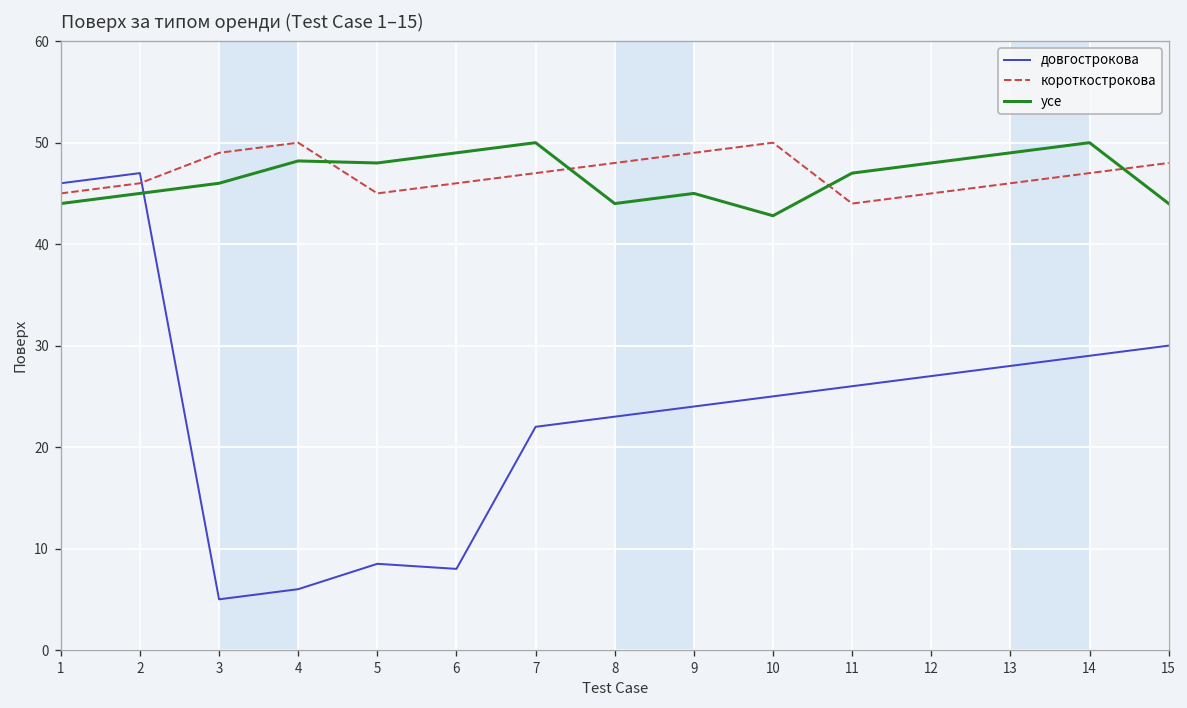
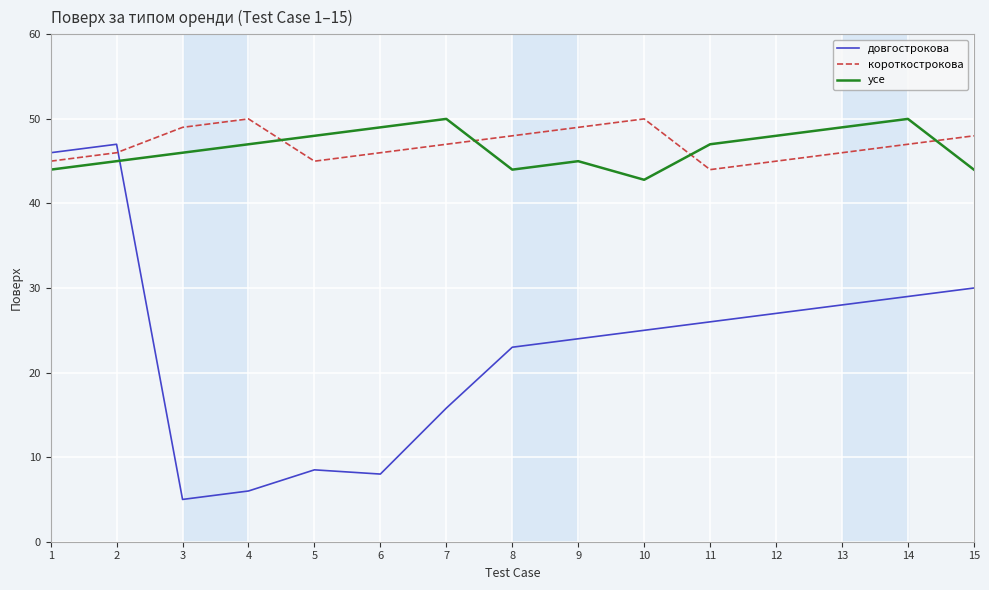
усе, 4: 48 -> 47
довгострокова, 7: 22 -> 16
